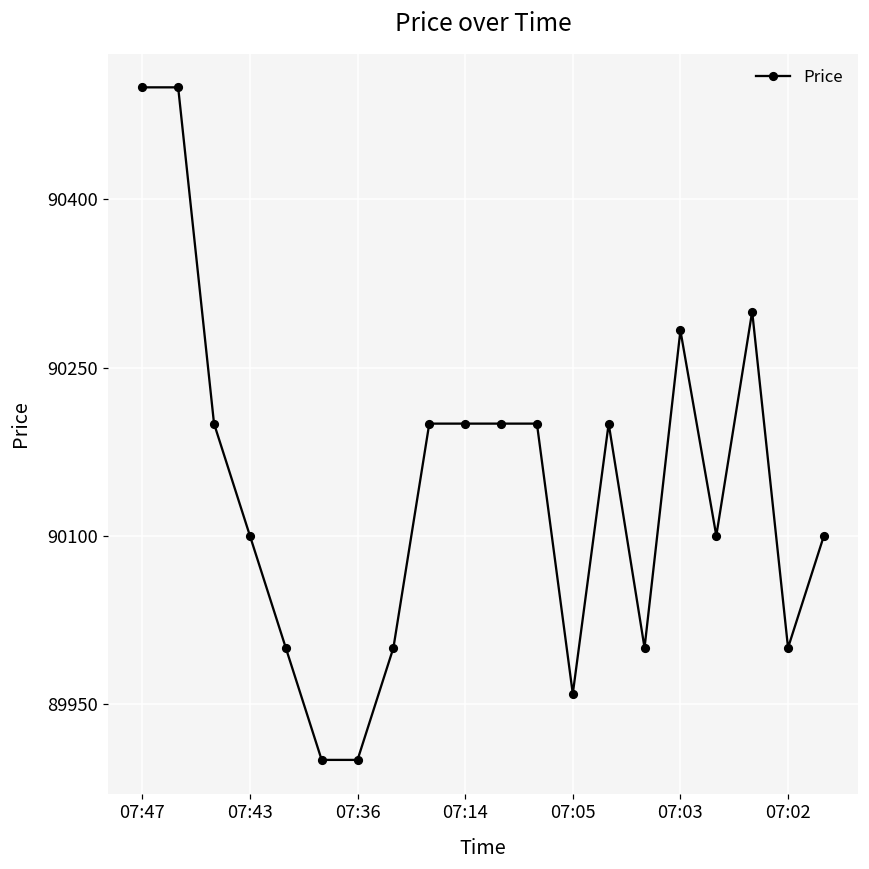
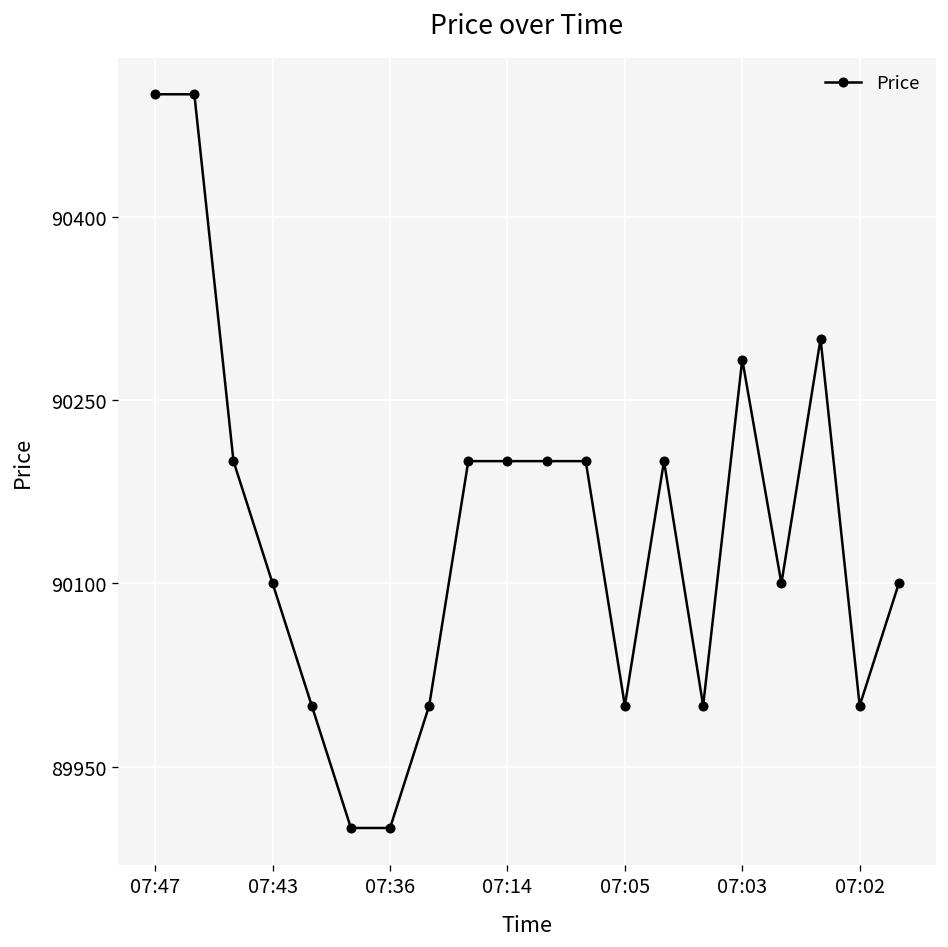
07:05: 89959 -> 90000
